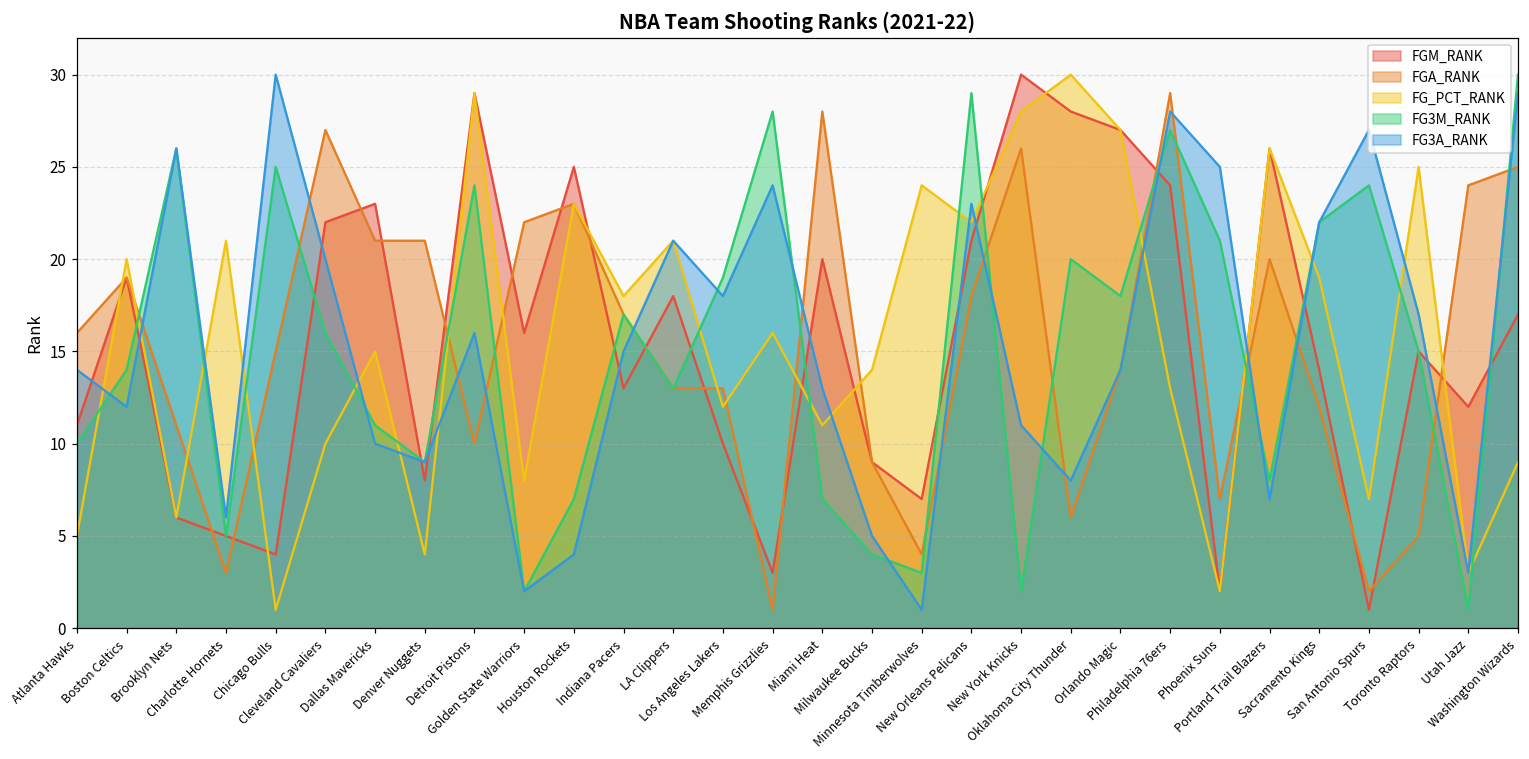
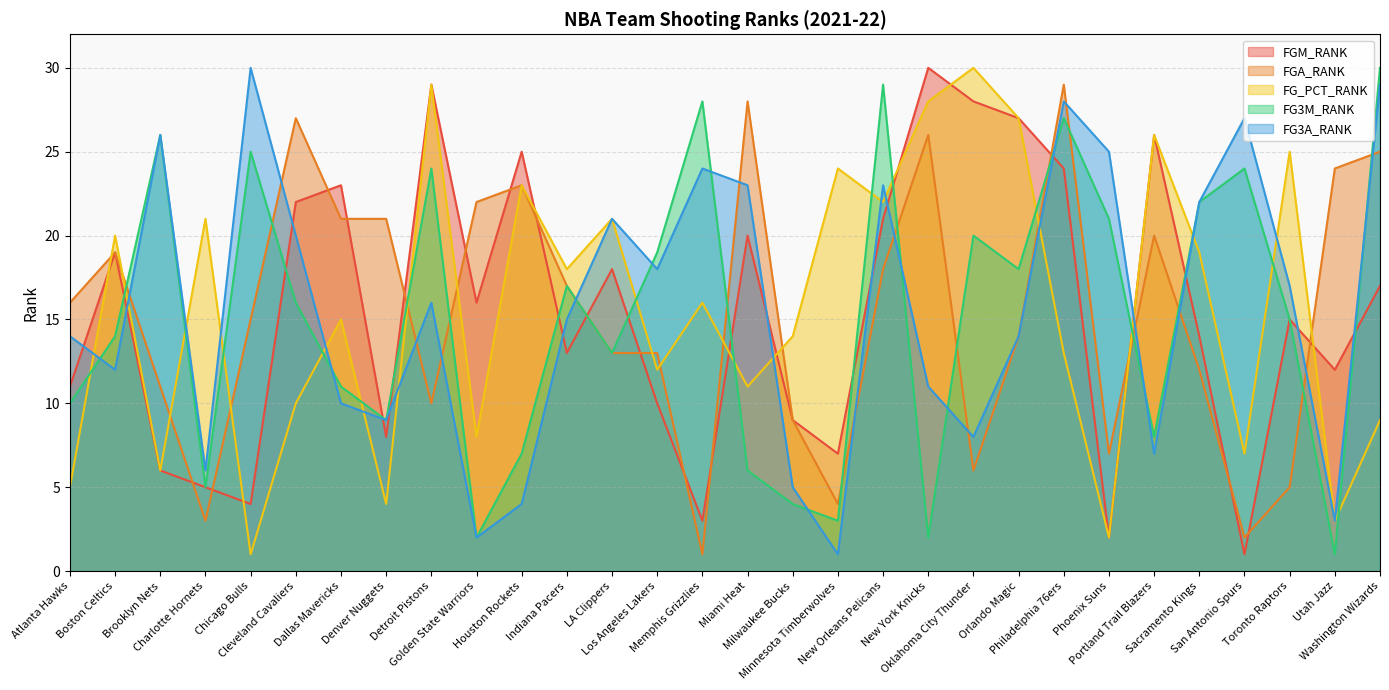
FG3M_RANK, Miami Heat: 7 -> 6
FG3A_RANK, Miami Heat: 13 -> 23
